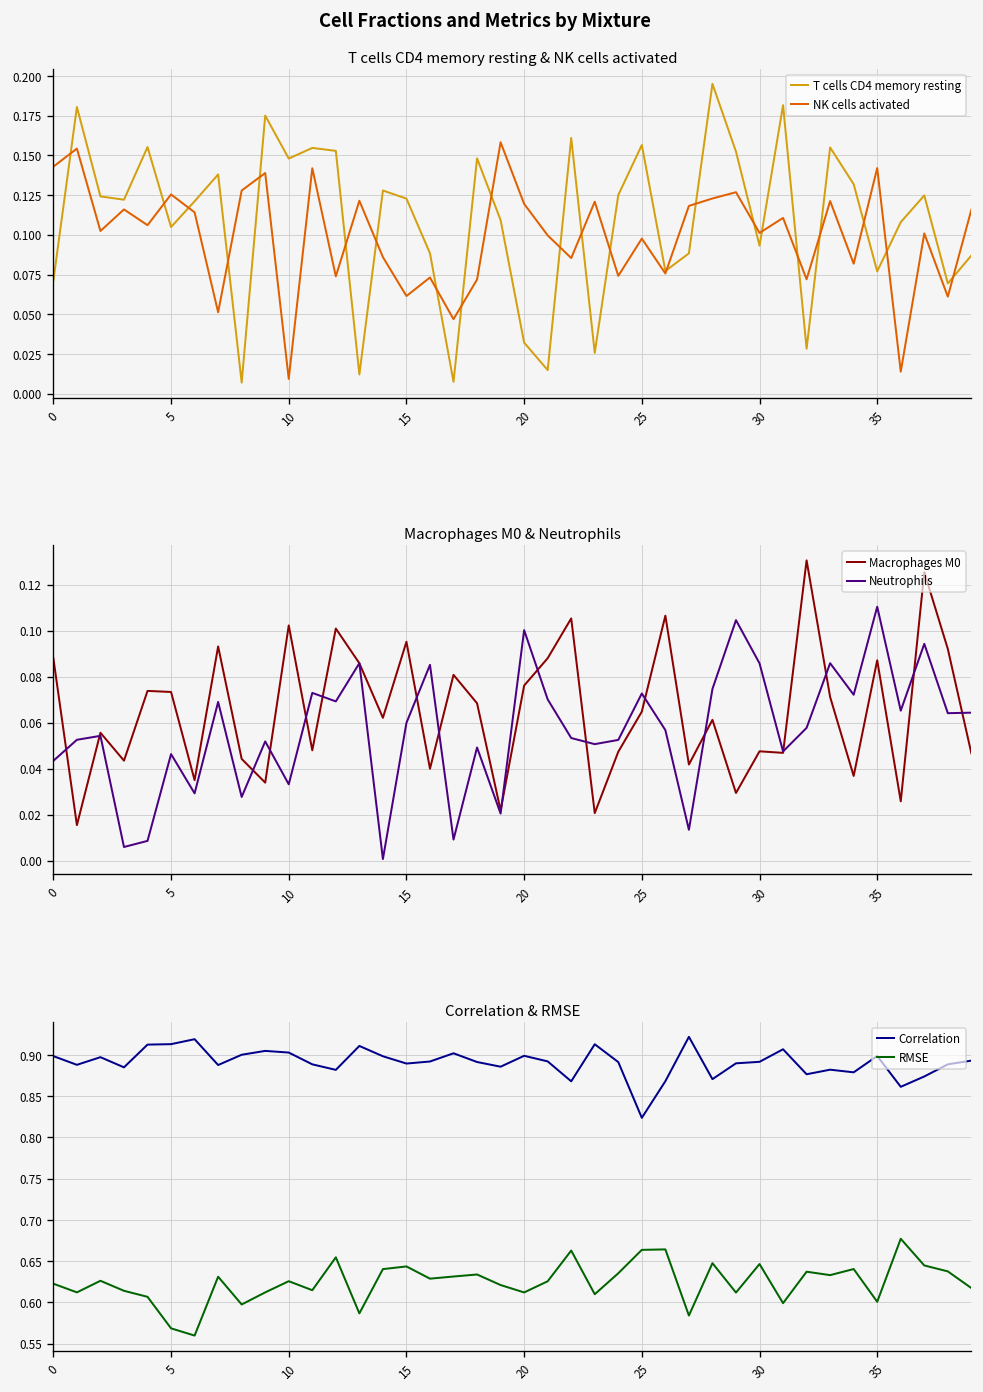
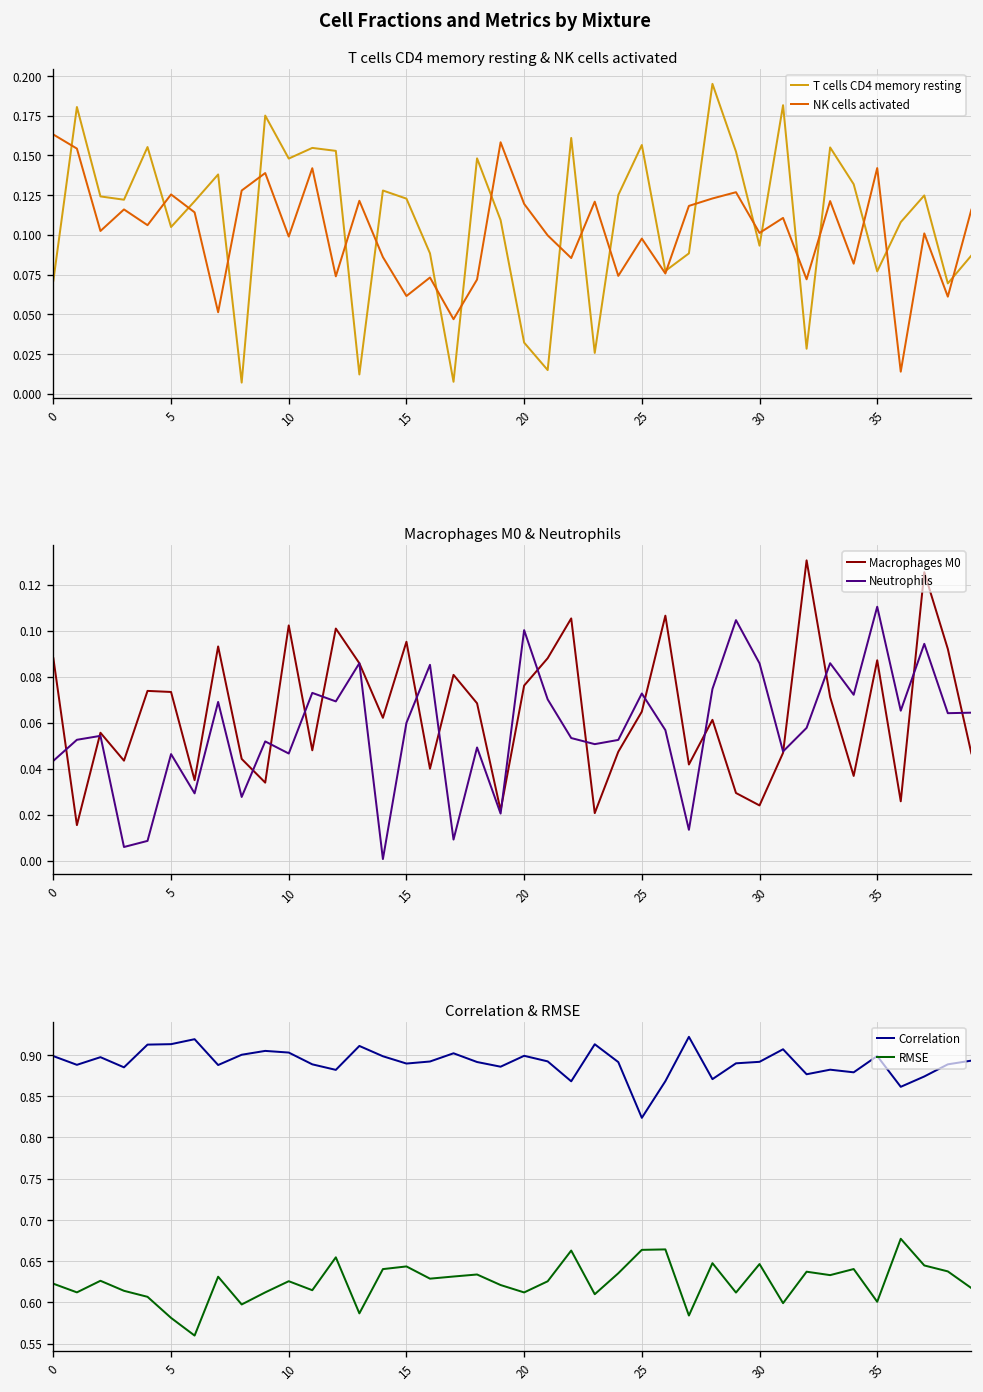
T cells CD4 memory resting & NK cells activated, NK cells activated, 0: 0.143 -> 0.163
T cells CD4 memory resting & NK cells activated, NK cells activated, 10: 0.009 -> 0.099
Macrophages M0 & Neutrophils, Neutrophils, 10: 0.033 -> 0.047
Macrophages M0 & Neutrophils, Macrophages M0, 30: 0.048 -> 0.024
Correlation & RMSE, RMSE, 5: 0.57 -> 0.58
